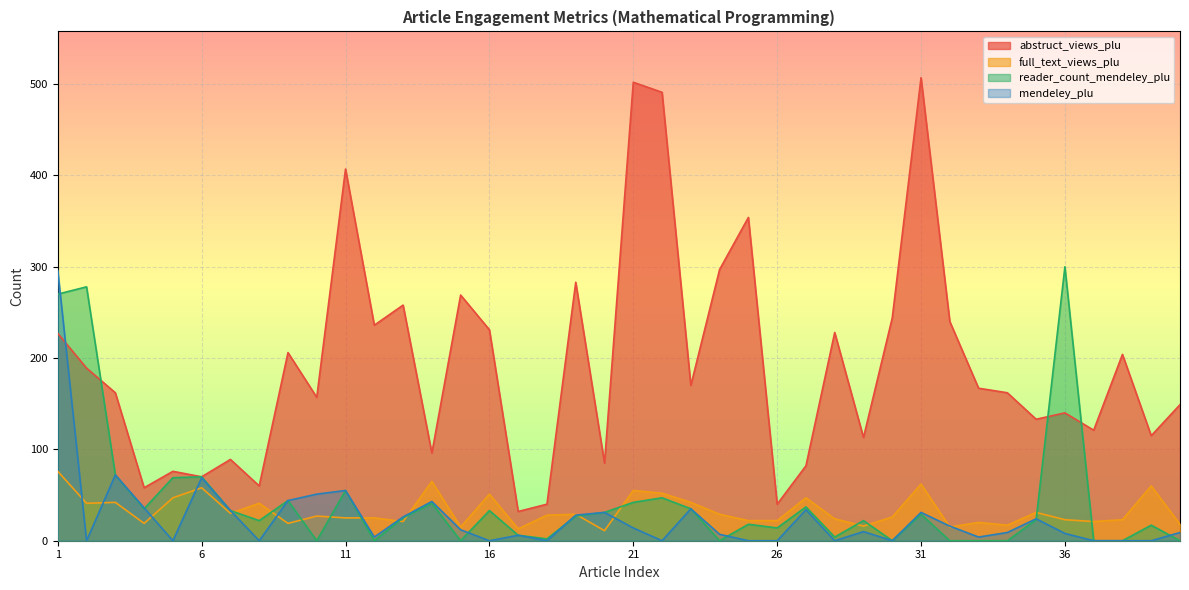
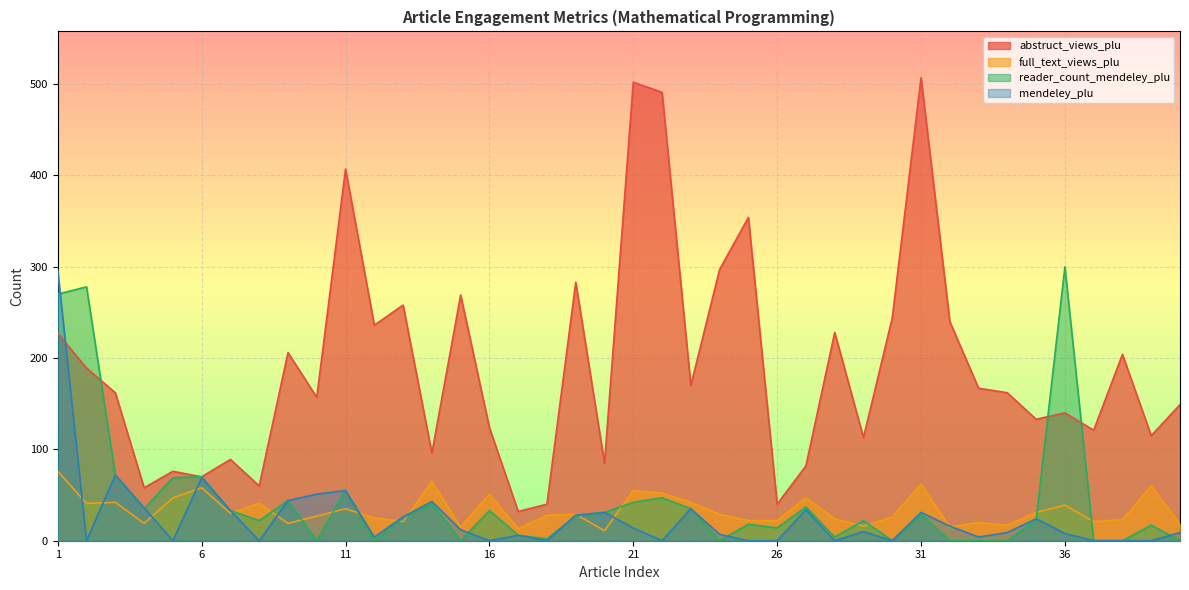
full_text_views_plu, 11: 30 -> 40
abstruct_views_plu, 16: 230 -> 120
full_text_views_plu, 36: 20 -> 40
